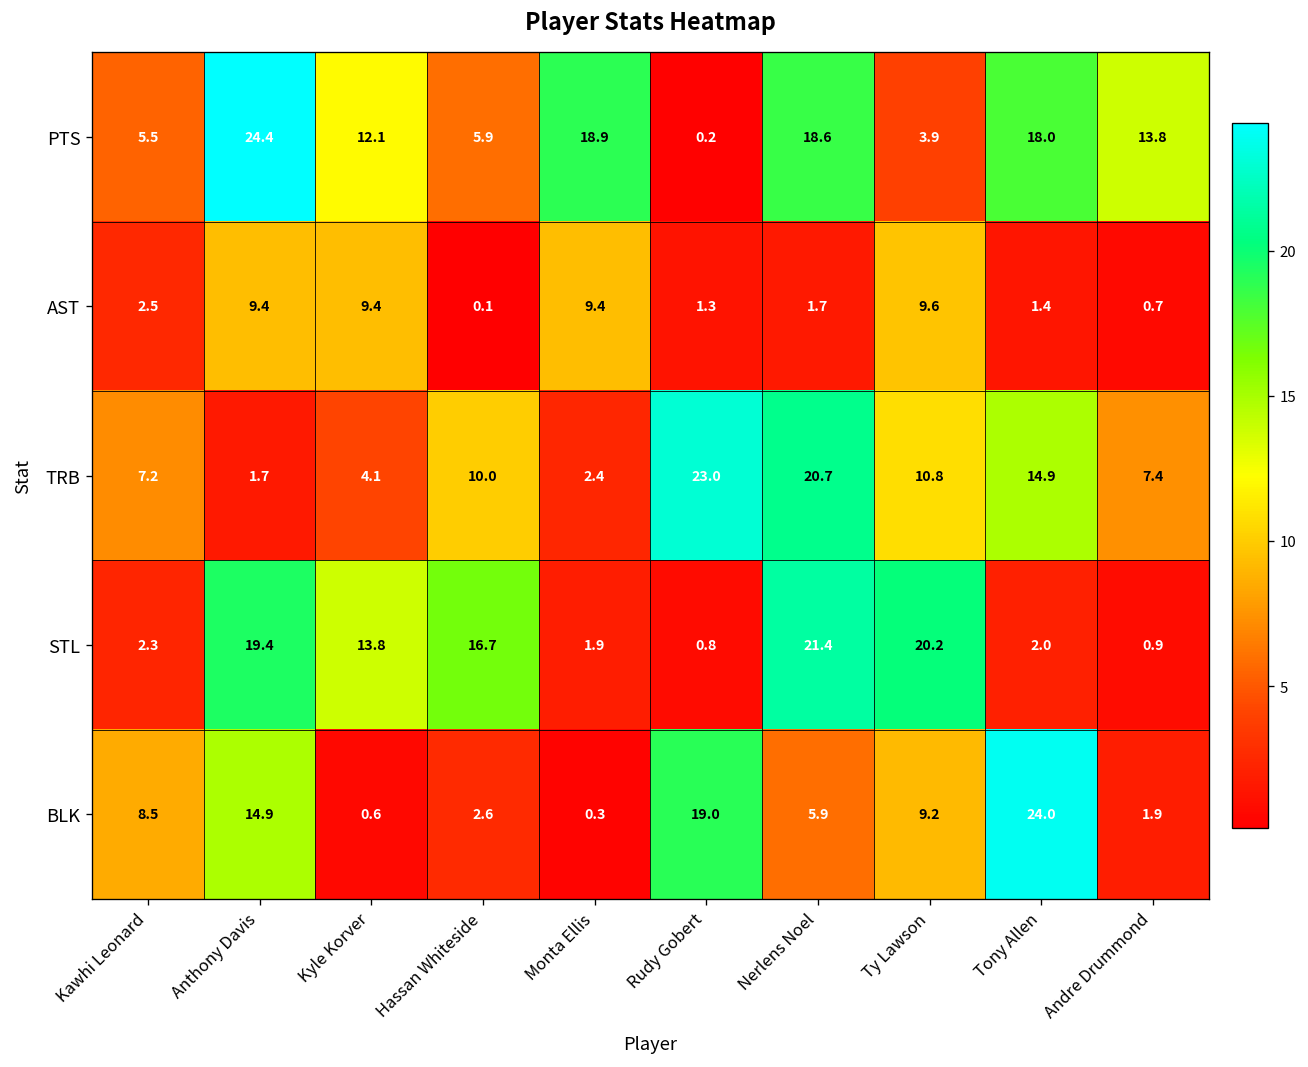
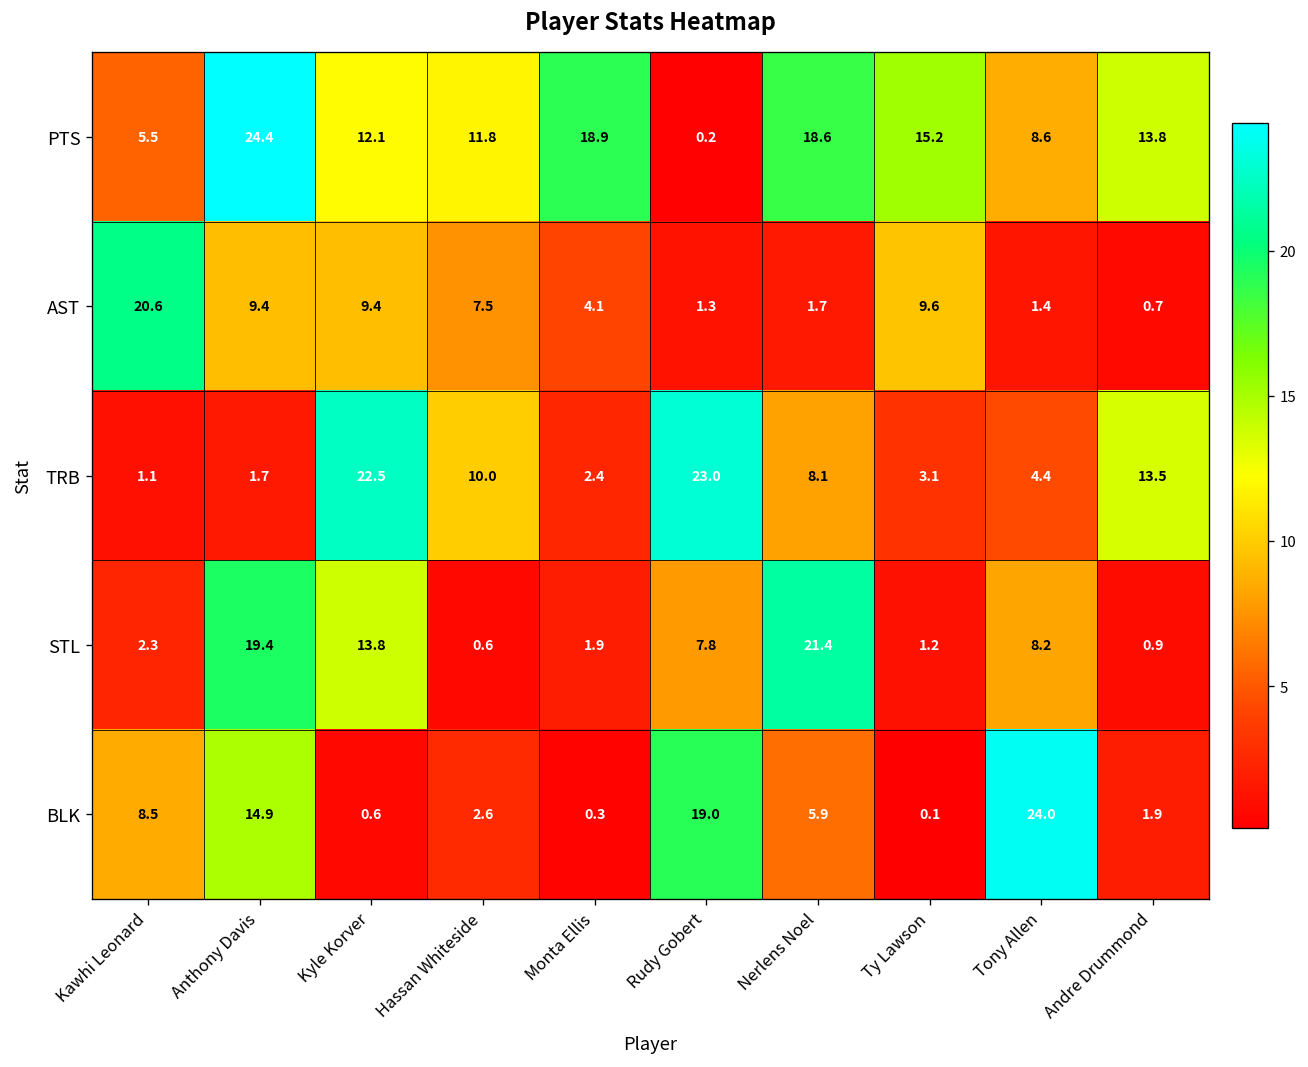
PTS, Hassan Whiteside: 5.9 -> 11.8
PTS, Ty Lawson: 3.9 -> 15.2
PTS, Tony Allen: 18.0 -> 8.6
AST, Kawhi Leonard: 2.5 -> 20.6
AST, Hassan Whiteside: 0.1 -> 7.5
AST, Monta Ellis: 9.4 -> 4.1
TRB, Kawhi Leonard: 7.2 -> 1.1
TRB, Kyle Korver: 4.1 -> 22.5
TRB, Nerlens Noel: 20.7 -> 8.1
TRB, Ty Lawson: 10.8 -> 3.1
TRB, Tony Allen: 14.9 -> 4.4
TRB, Andre Drummond: 7.4 -> 13.5
STL, Hassan Whiteside: 16.7 -> 0.6
STL, Rudy Gobert: 0.8 -> 7.8
STL, Ty Lawson: 20.2 -> 1.2
STL, Tony Allen: 2.0 -> 8.2
BLK, Ty Lawson: 9.2 -> 0.1
